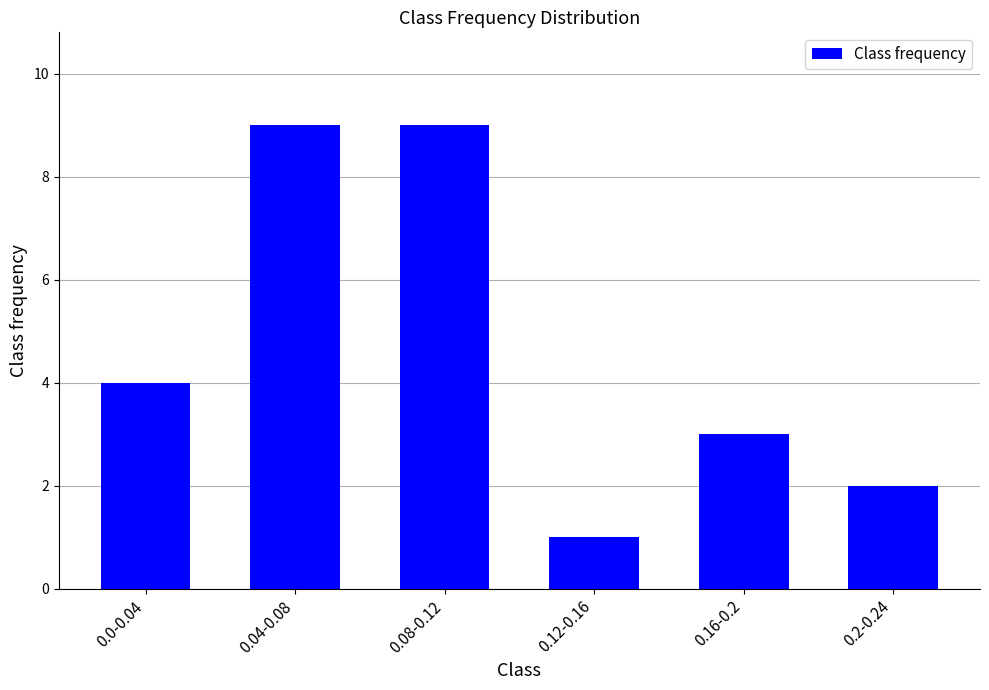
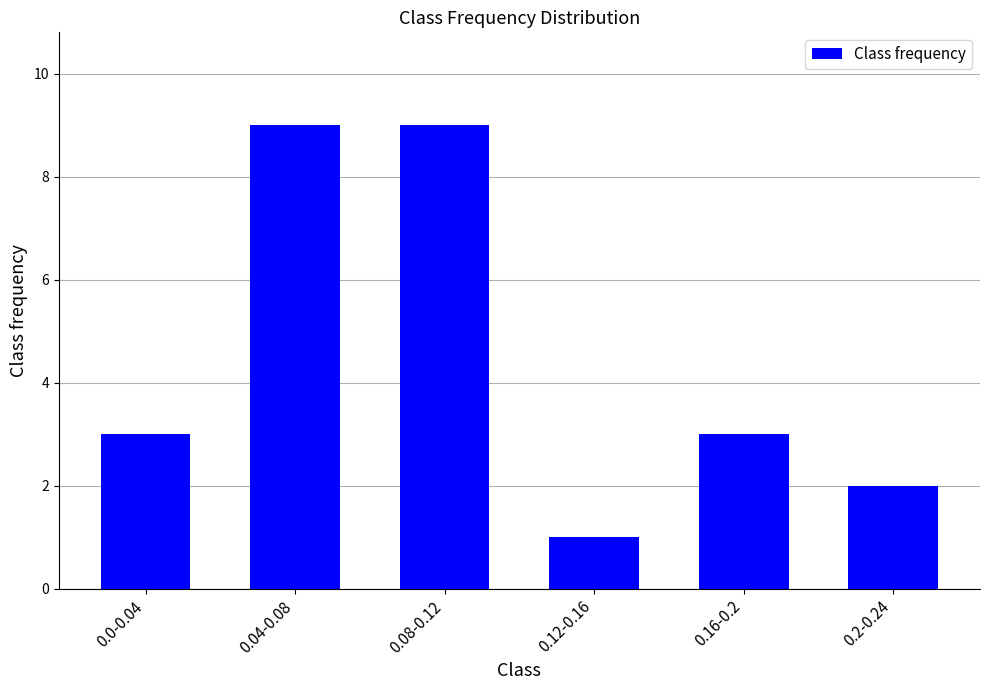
0.0-0.04: 4 -> 3
